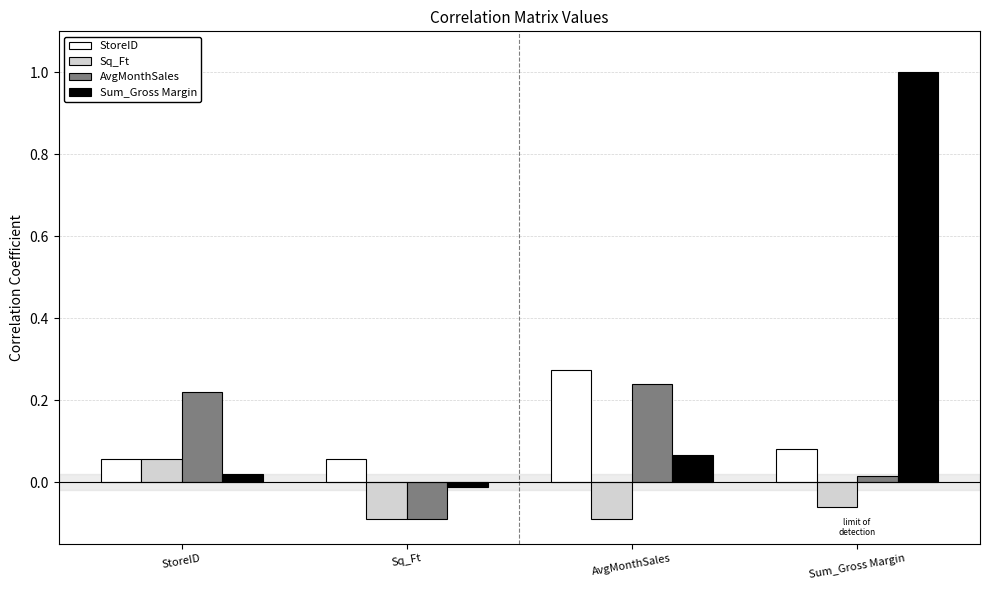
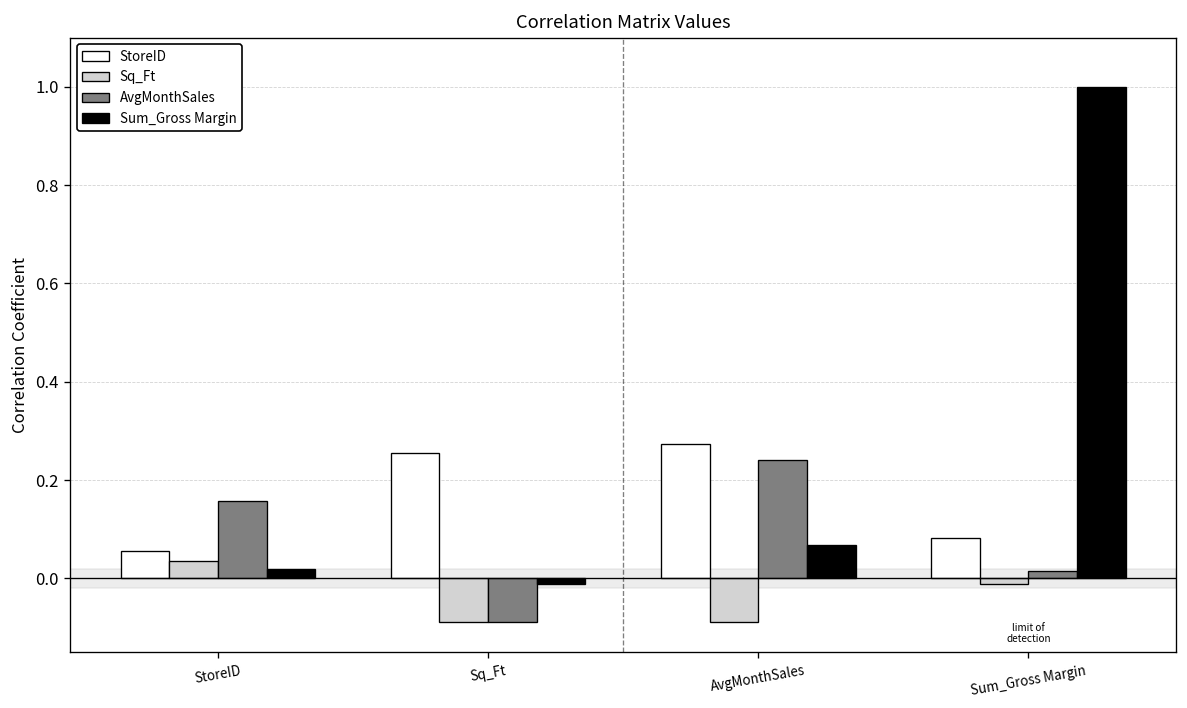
Sq_Ft, StoreID: 0.06 -> 0.04
AvgMonthSales, StoreID: 0.22 -> 0.16
StoreID, Sq_Ft: 0.06 -> 0.25
Sq_Ft, Sum_Gross Margin: -0.06 -> -0.01
